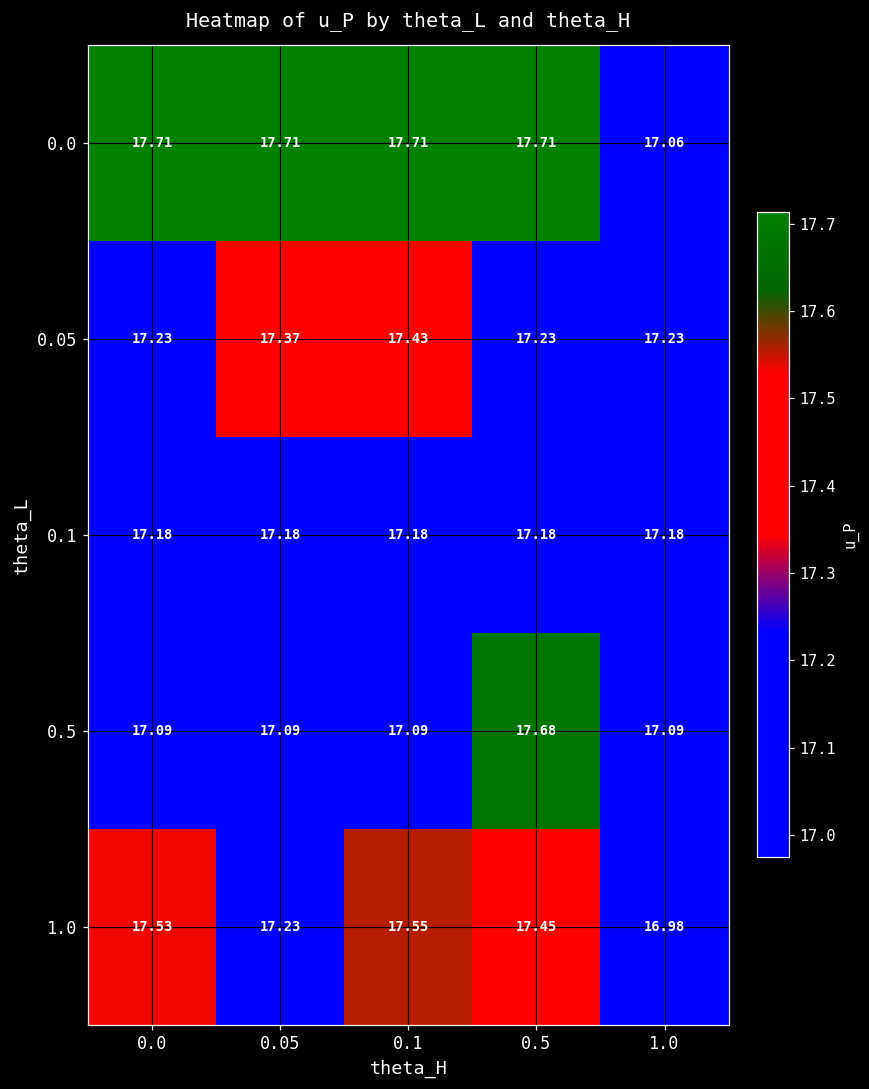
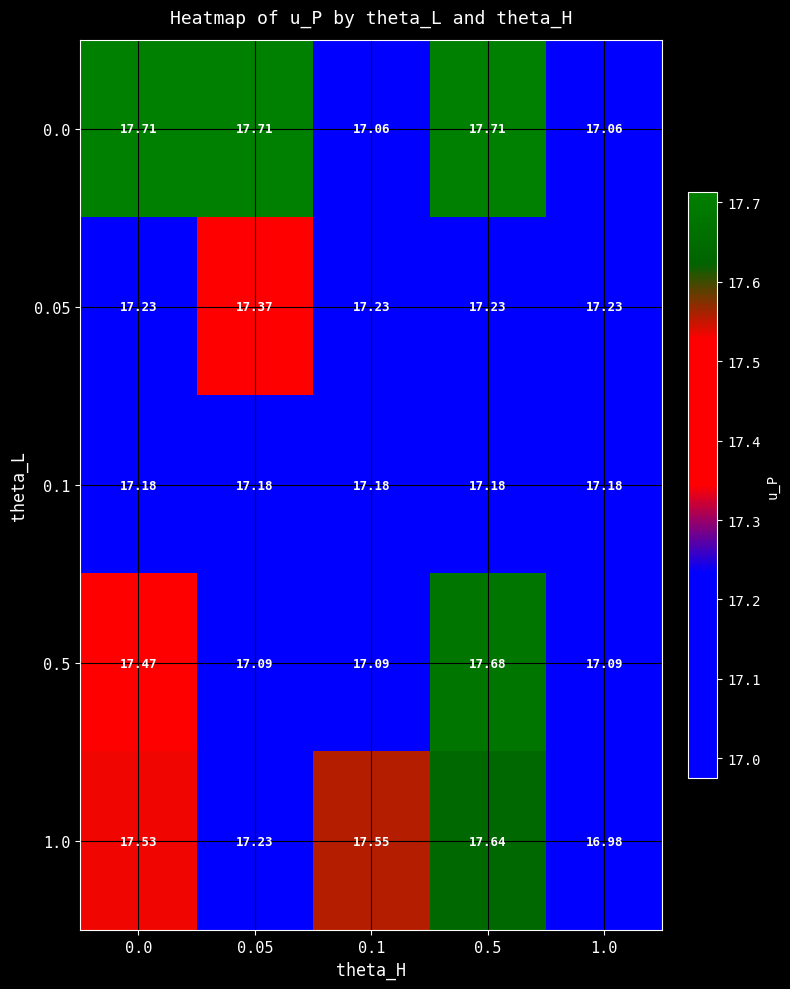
0.0, 0.1: 17.71 -> 17.06
0.05, 0.1: 17.43 -> 17.23
0.5, 0.0: 17.09 -> 17.47
1.0, 0.5: 17.45 -> 17.64
